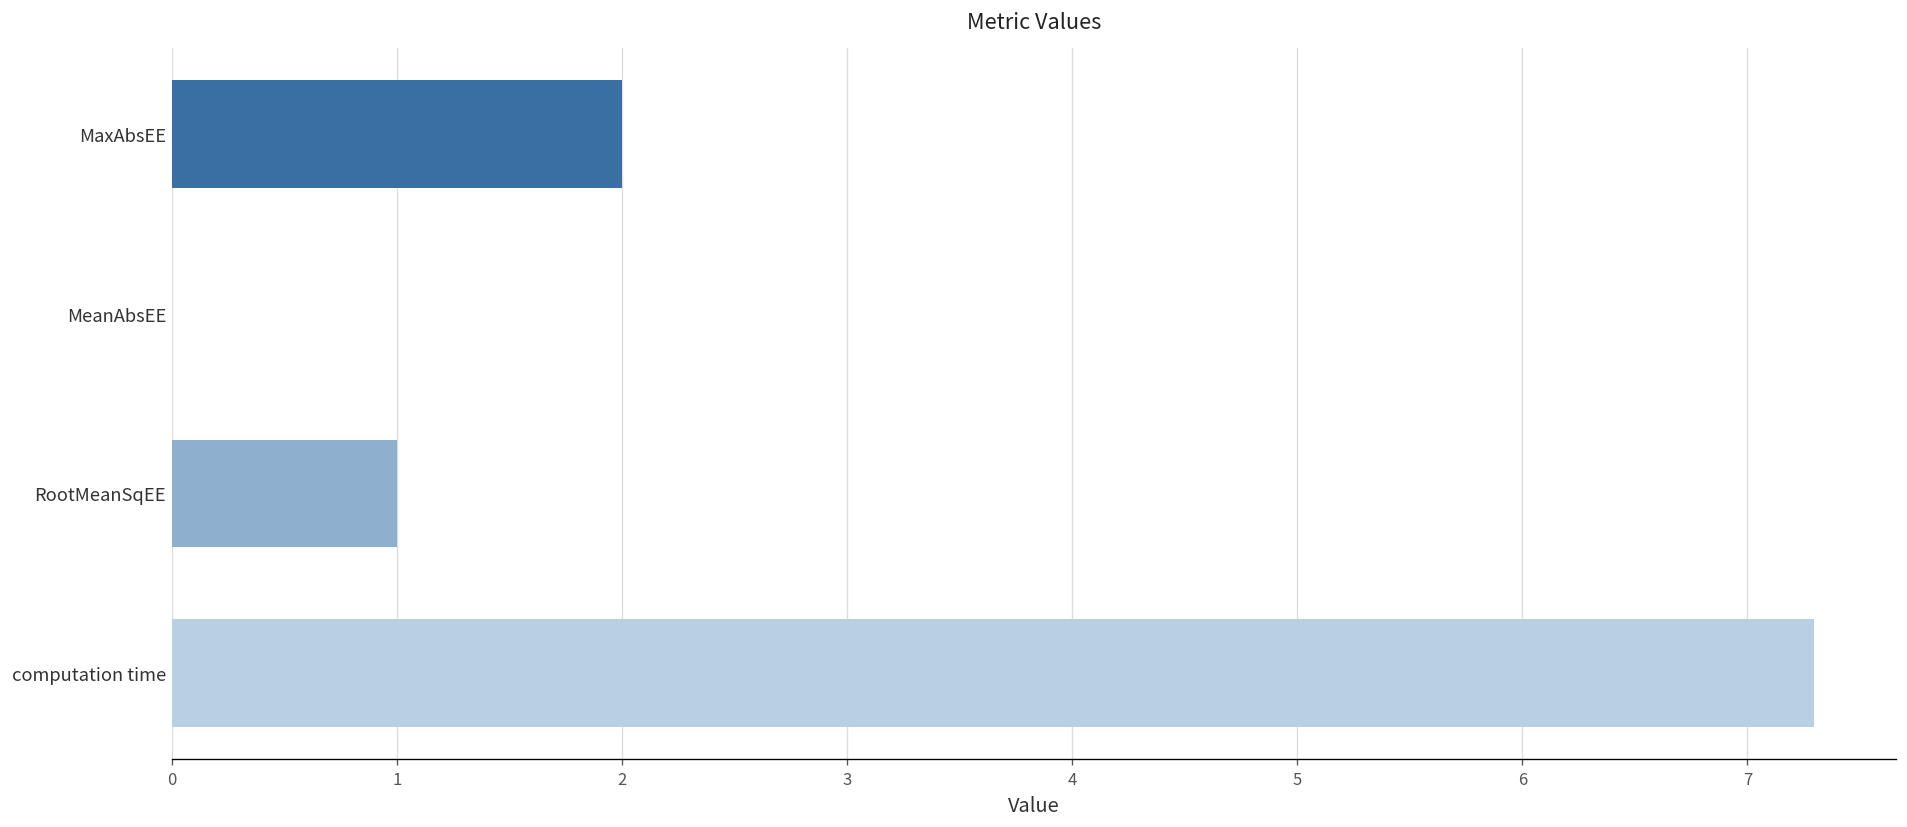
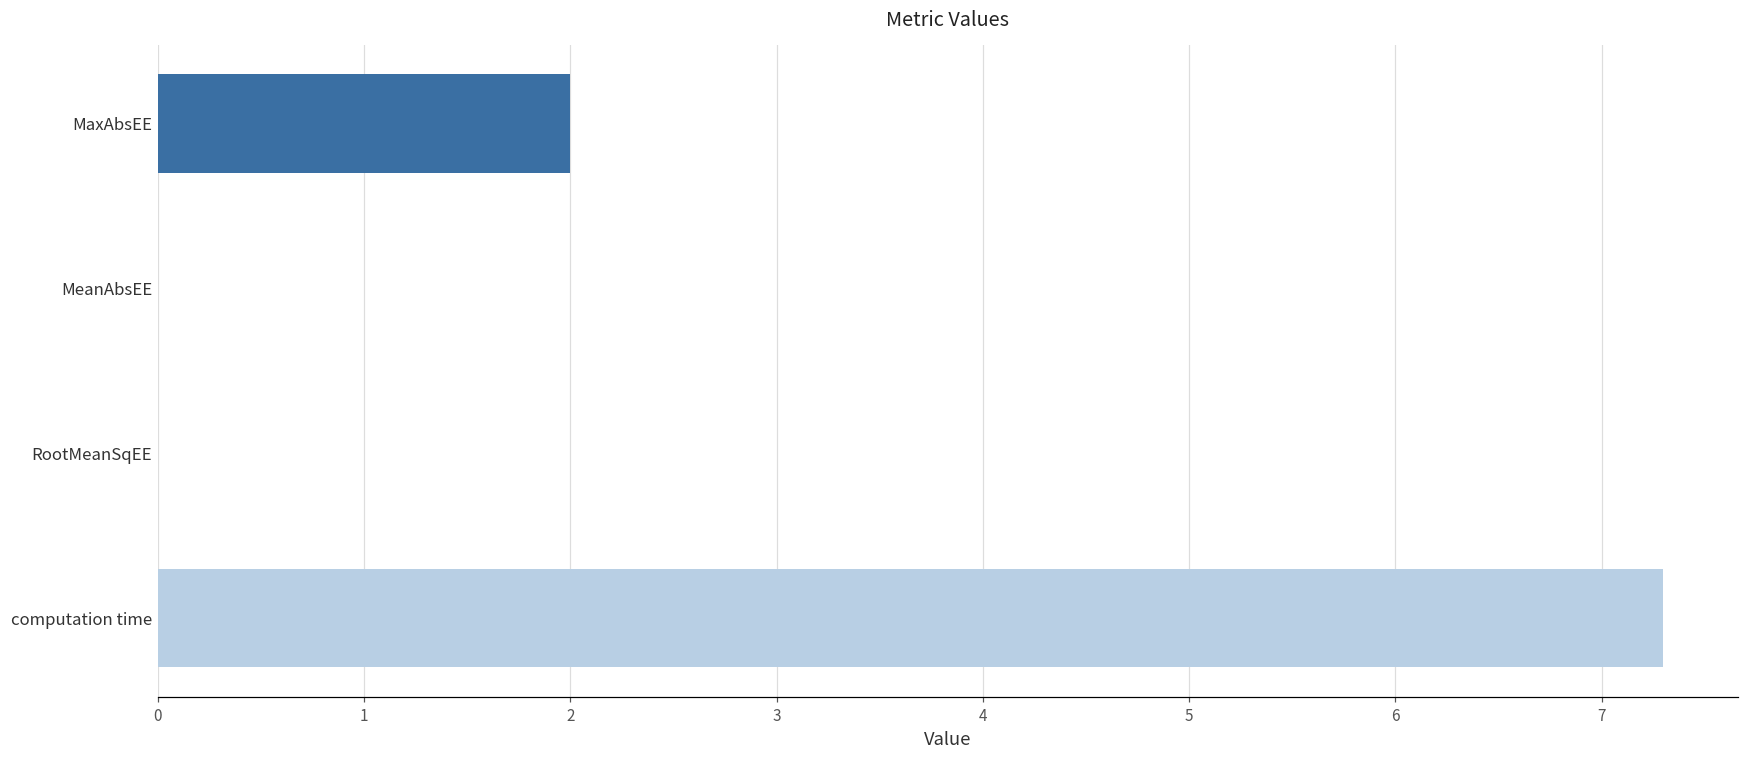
RootMeanSqEE: 1 -> 0
